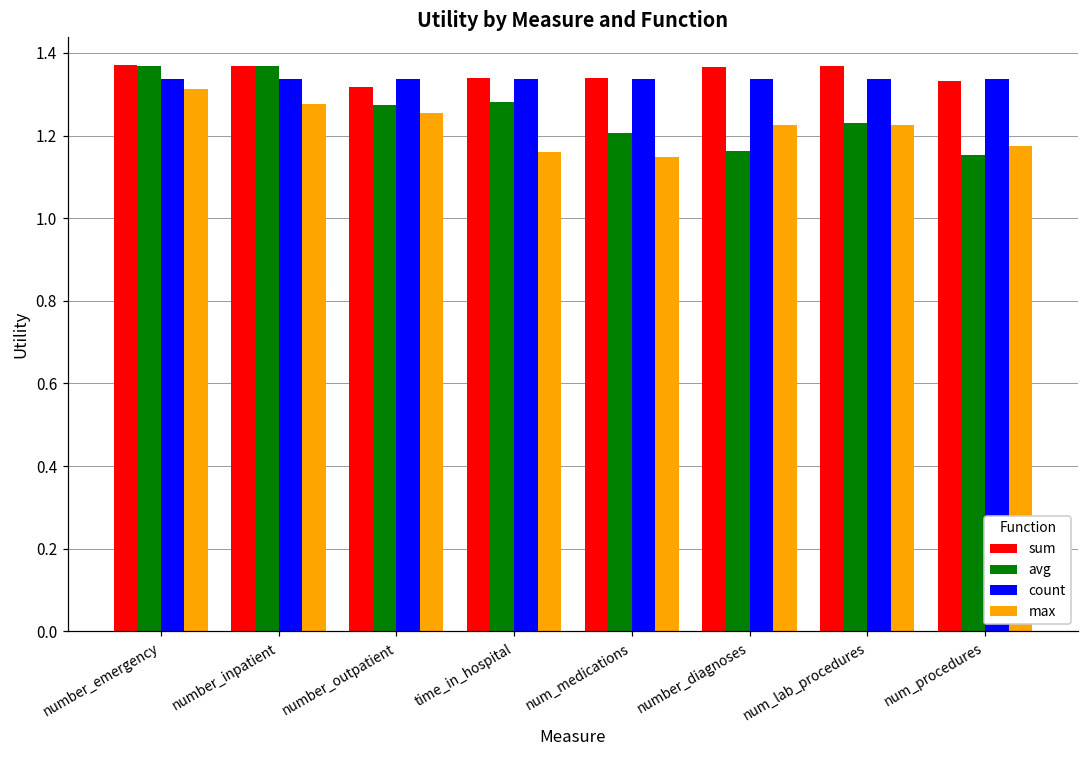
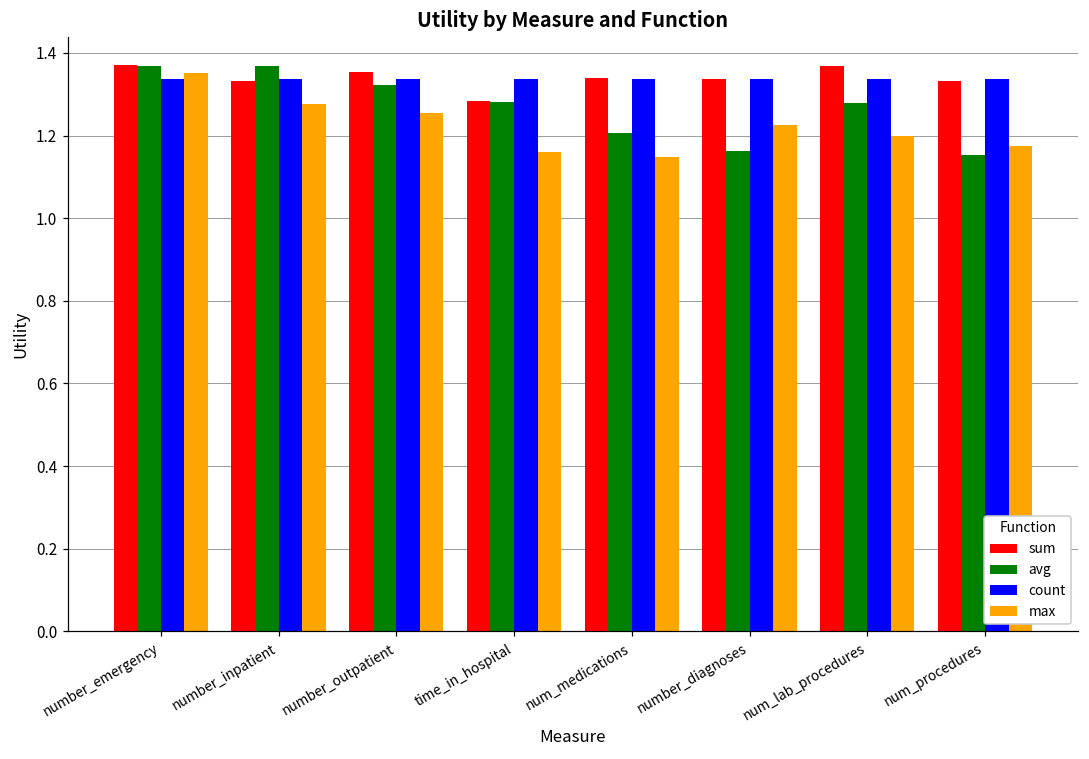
max, number_emergency: 1.31 -> 1.35
sum, number_inpatient: 1.37 -> 1.33
sum, number_outpatient: 1.32 -> 1.35
avg, number_outpatient: 1.27 -> 1.32
sum, time_in_hospital: 1.34 -> 1.28
sum, number_diagnoses: 1.37 -> 1.34
avg, num_lab_procedures: 1.23 -> 1.28
max, num_lab_procedures: 1.22 -> 1.20
